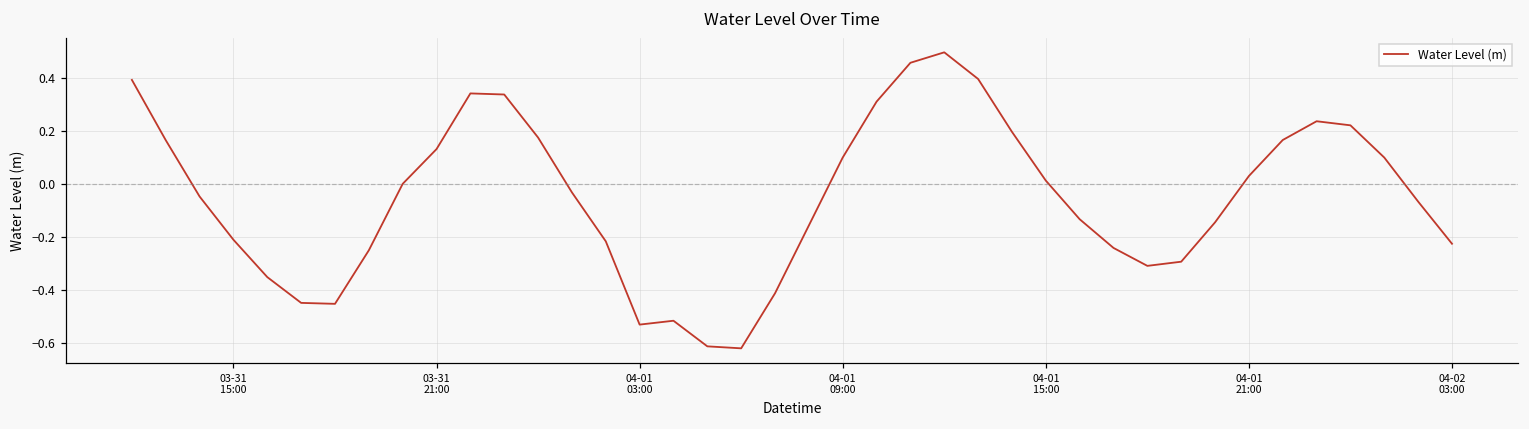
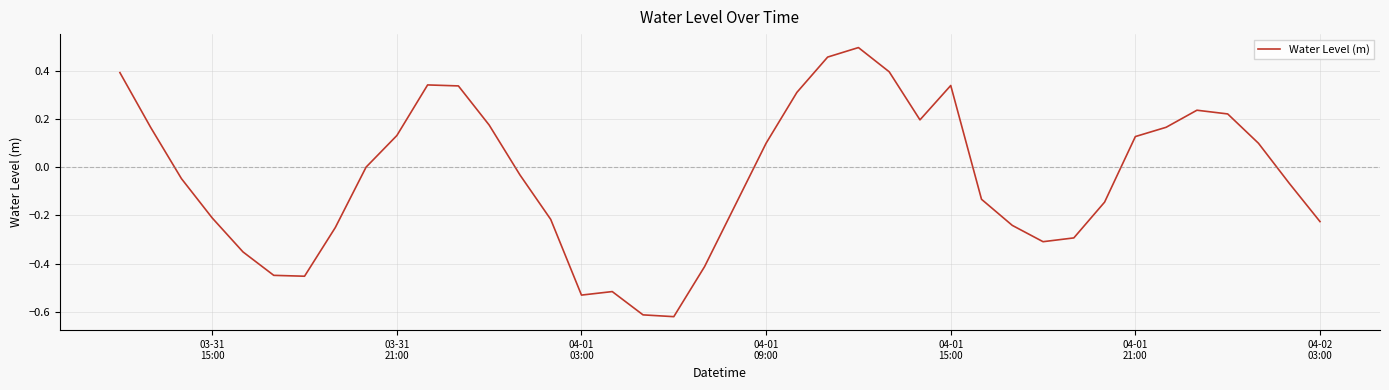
04-01 15:00: 0.01 -> 0.34
04-01 21:00: 0.03 -> 0.13
